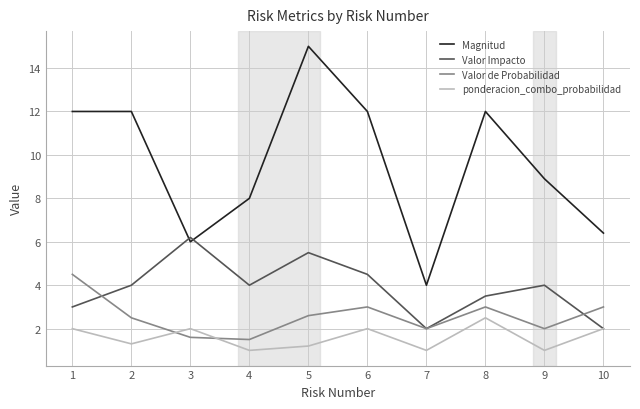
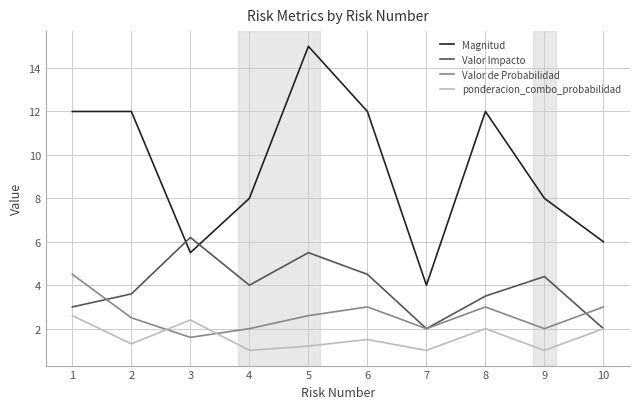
ponderacion_combo_probabilidad, 1: 2.0 -> 2.6
Valor Impacto, 2: 4.0 -> 3.6
Magnitud, 3: 6.0 -> 5.5
ponderacion_combo_probabilidad, 3: 2.0 -> 2.4
Valor de Probabilidad, 4: 1.5 -> 2.0
ponderacion_combo_probabilidad, 6: 2.0 -> 1.5
ponderacion_combo_probabilidad, 8: 2.5 -> 2.0
Magnitud, 9: 8.9 -> 8.0
Valor Impacto, 9: 4.0 -> 4.4
Magnitud, 10: 6.4 -> 6.0
